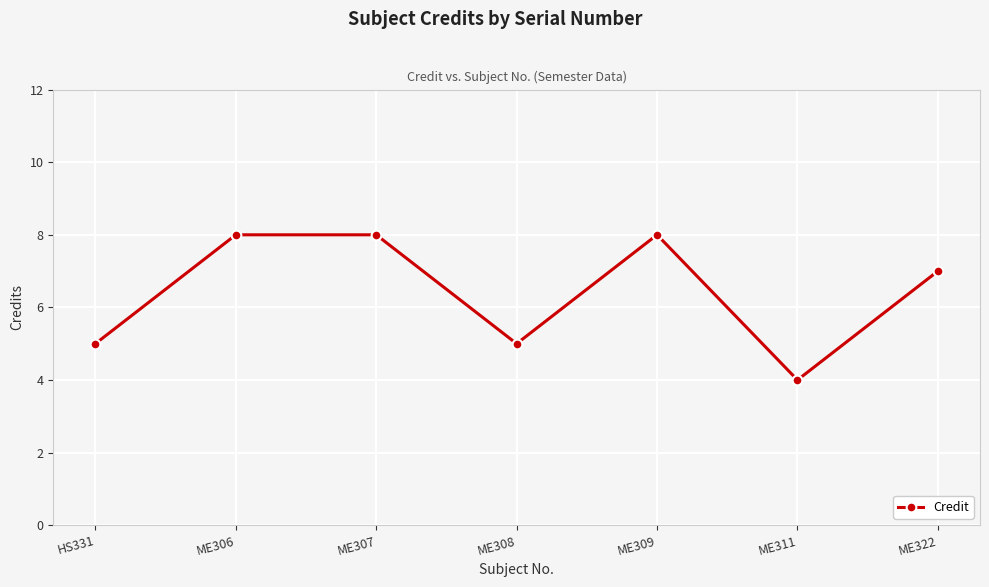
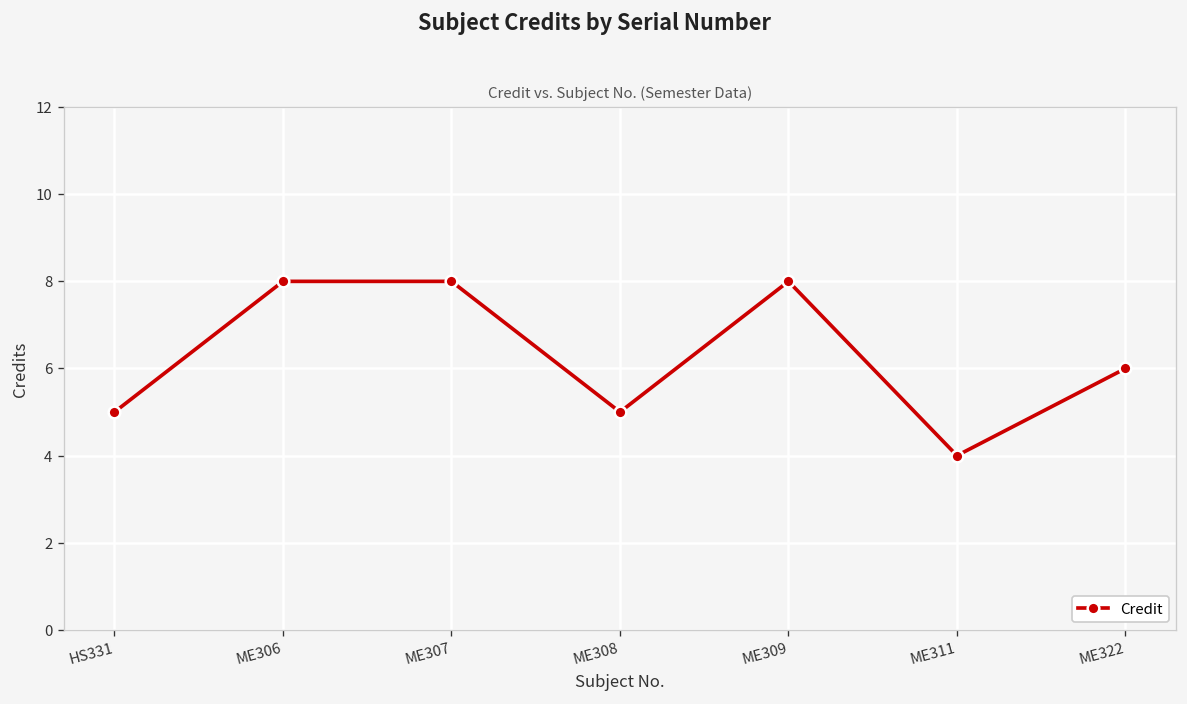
ME322: 7 -> 6
